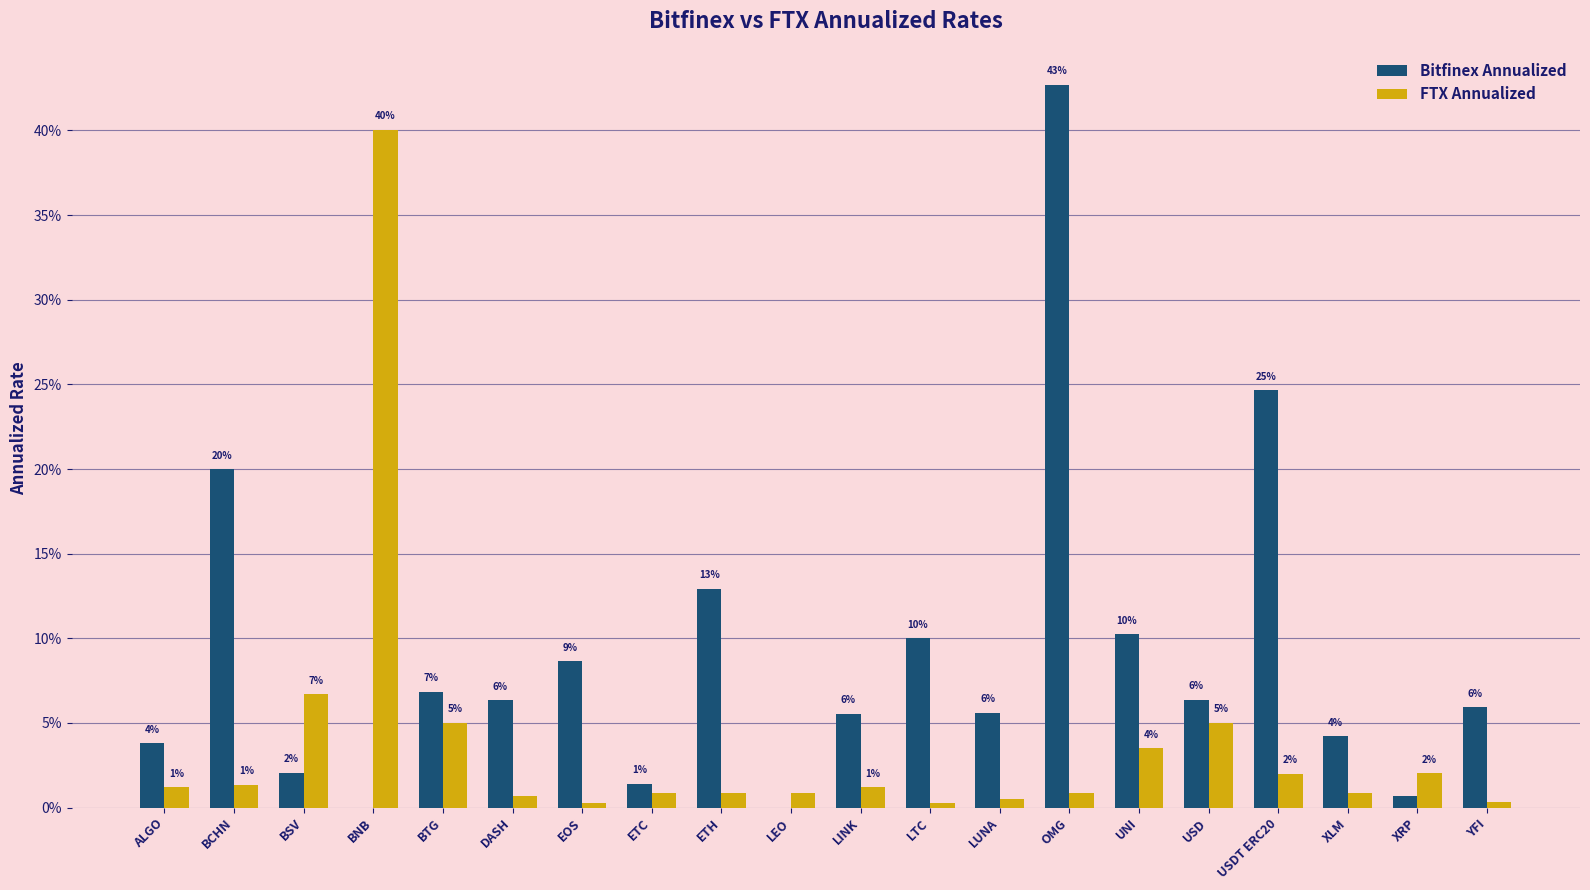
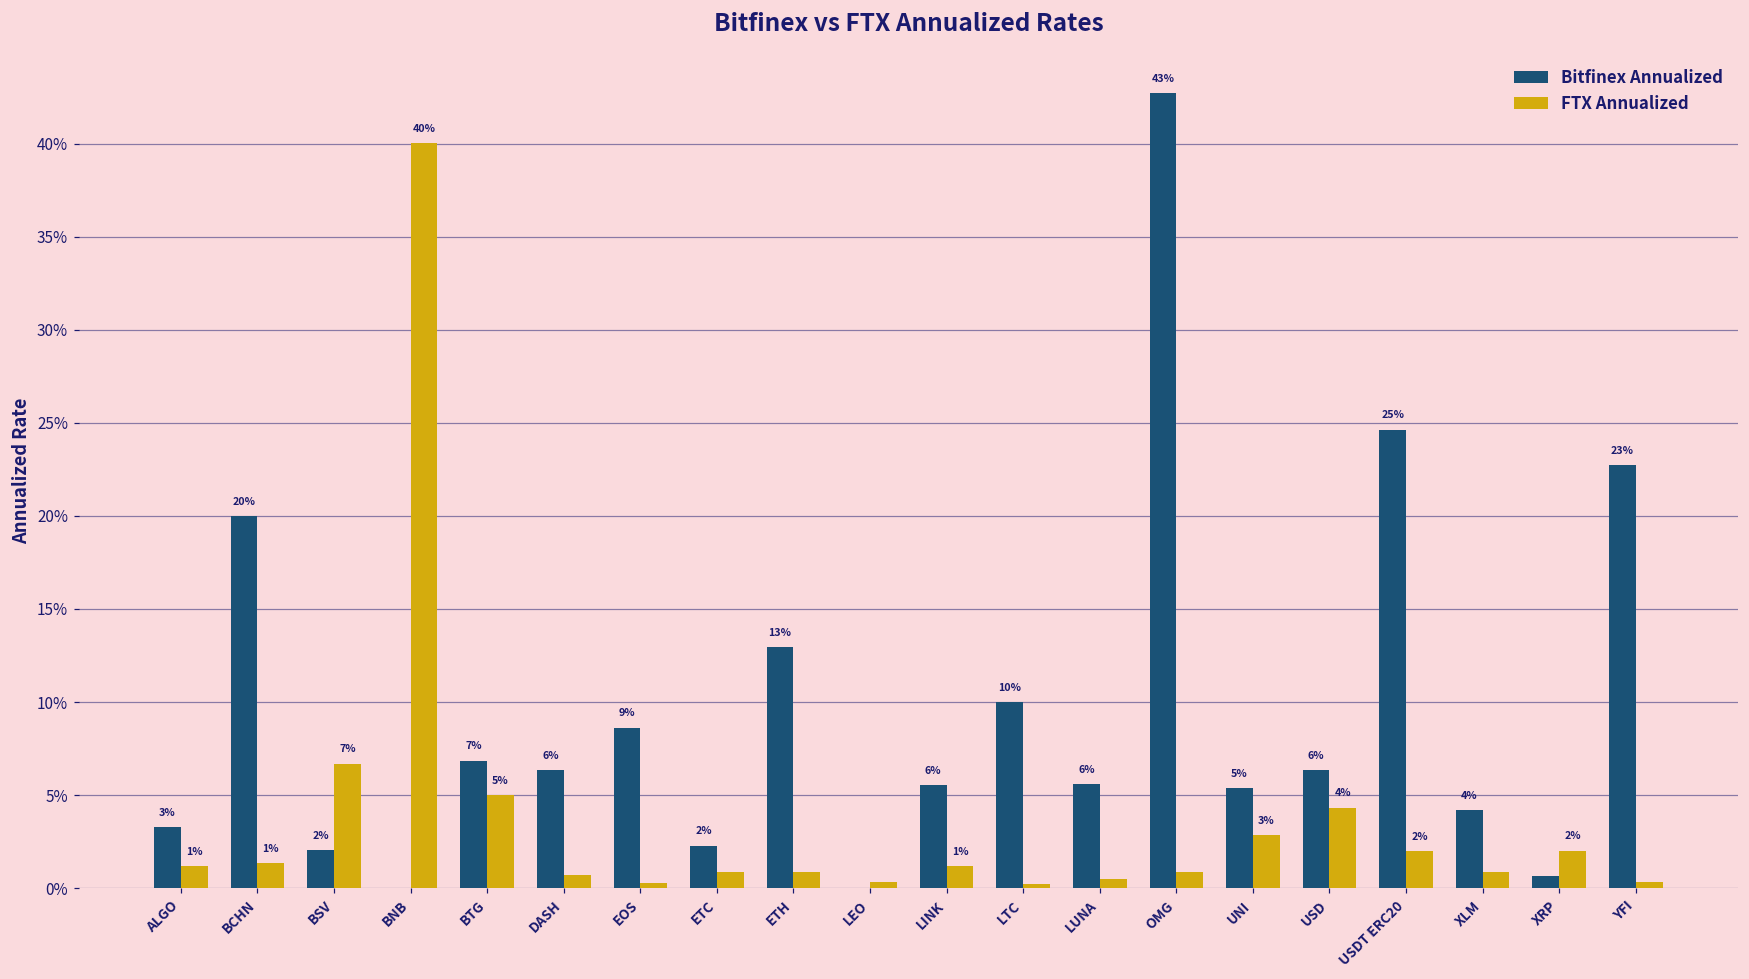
Bitfinex Annualized, ALGO: 4% -> 3%
Bitfinex Annualized, ETC: 1% -> 2%
FTX Annualized, LEO: 0.9% -> 0.4%
Bitfinex Annualized, UNI: 10% -> 5%
FTX Annualized, UNI: 4% -> 3%
FTX Annualized, USD: 5% -> 4%
Bitfinex Annualized, YFI: 6% -> 23%
